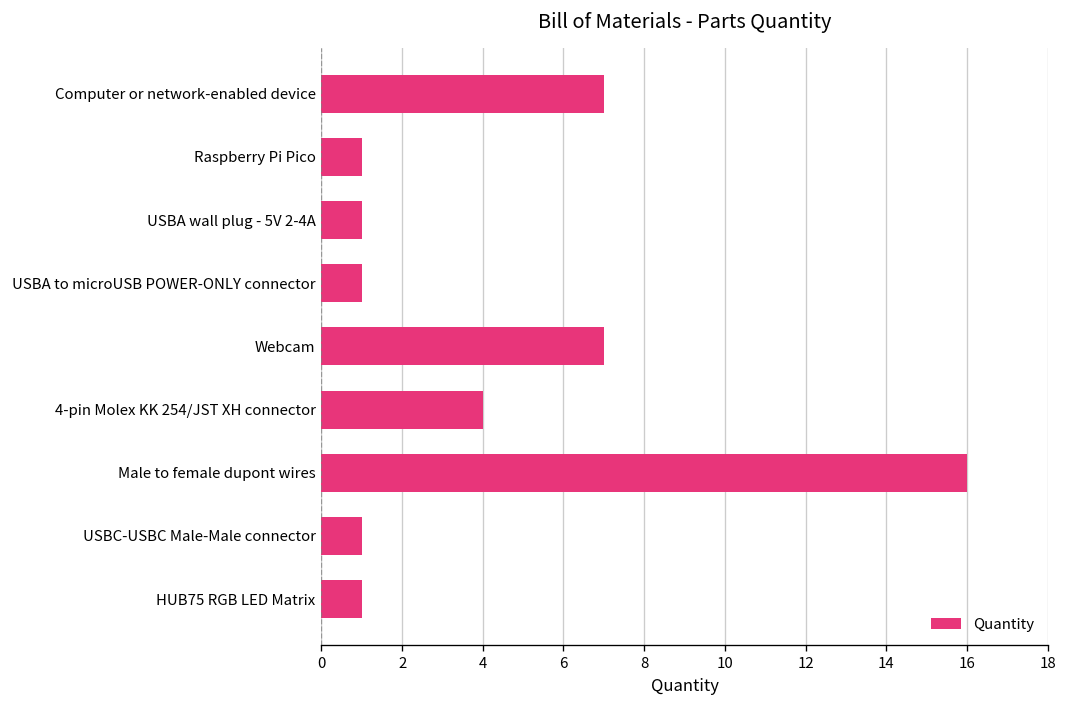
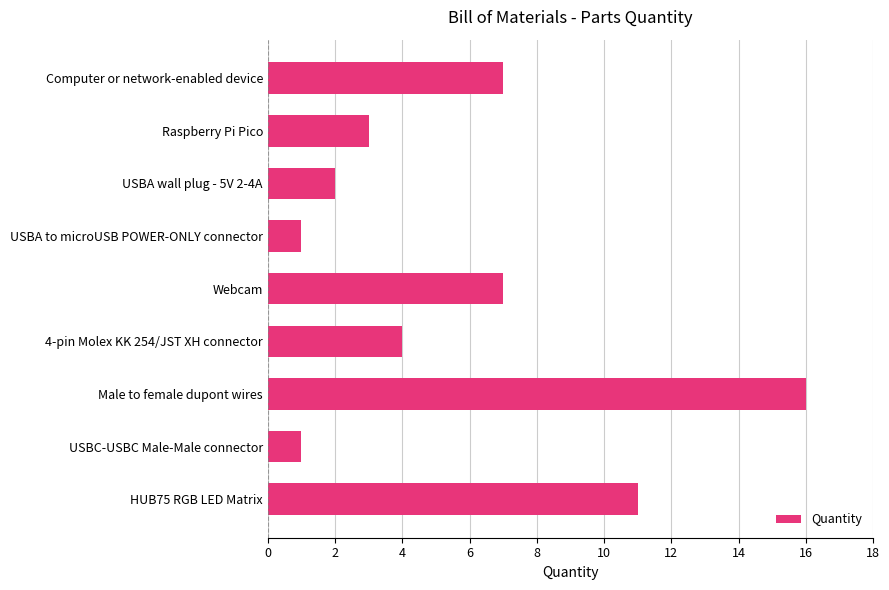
Raspberry Pi Pico: 1 -> 3
USBA wall plug - 5V 2-4A: 1 -> 2
HUB75 RGB LED Matrix: 1 -> 11
